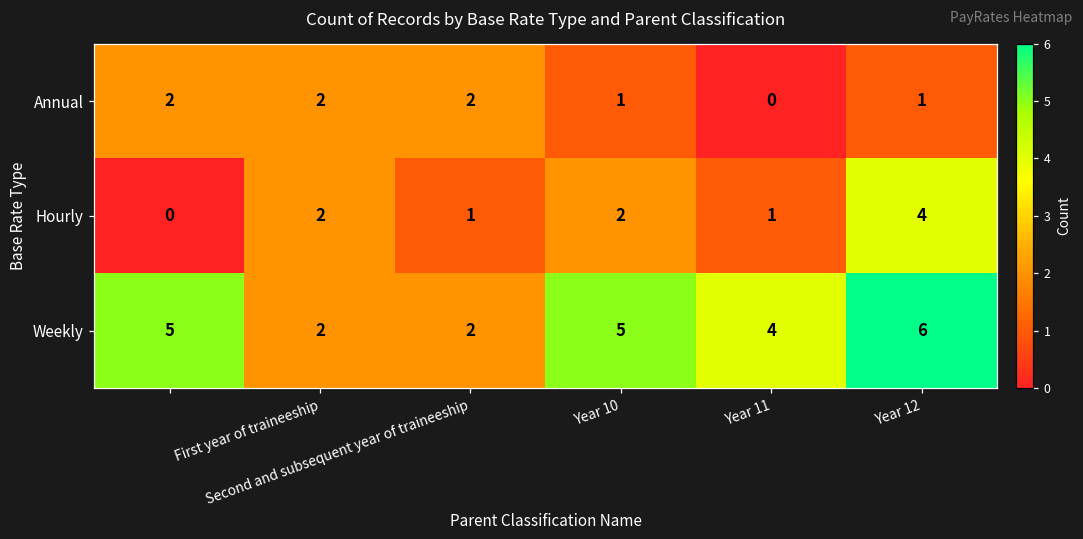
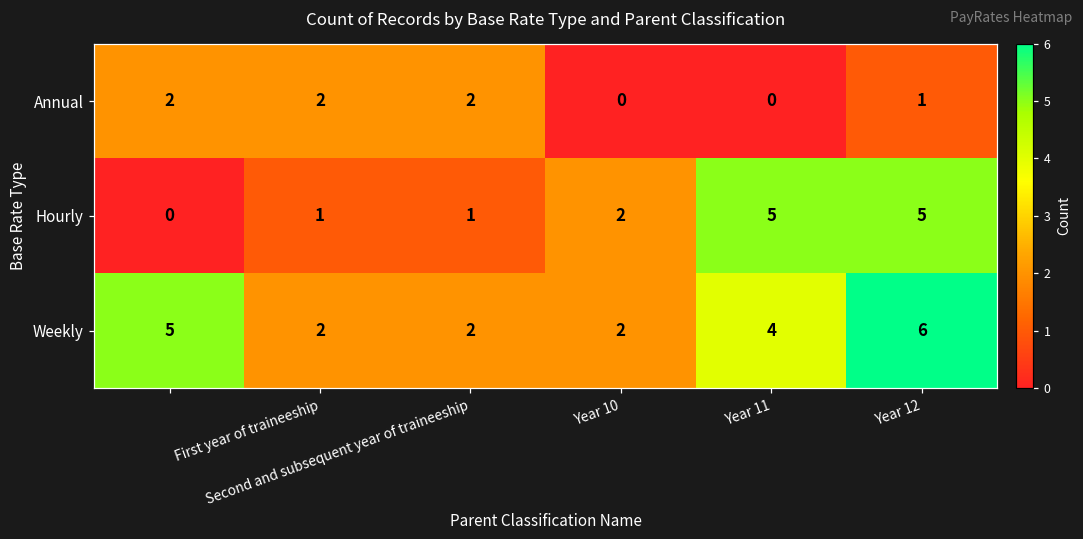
Annual, Year 10: 1 -> 0
Hourly, First year of traineeship: 2 -> 1
Hourly, Year 11: 1 -> 5
Hourly, Year 12: 4 -> 5
Weekly, Year 10: 5 -> 2
